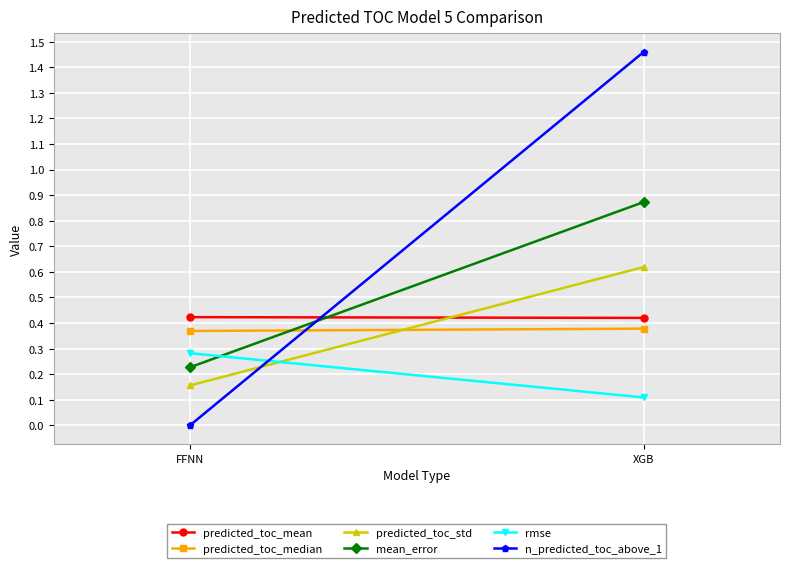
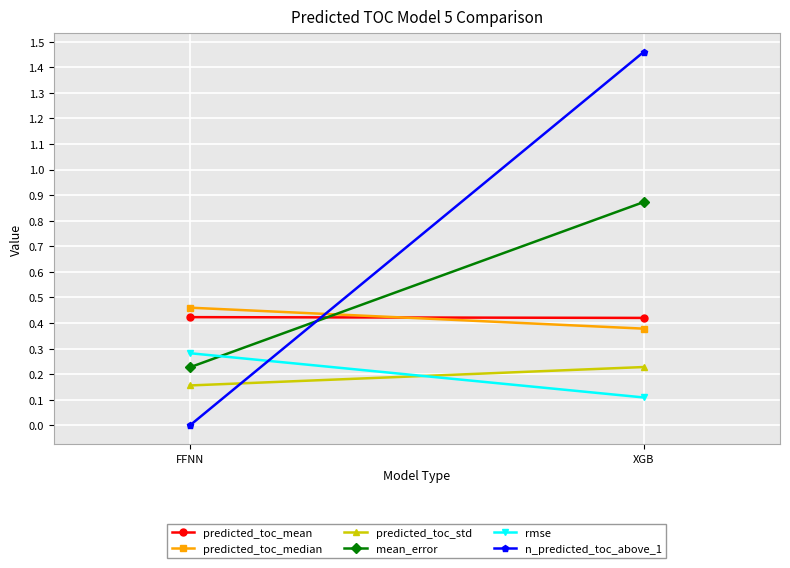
predicted_toc_median, FFNN: 0.37 -> 0.46
predicted_toc_std, XGB: 0.62 -> 0.23
